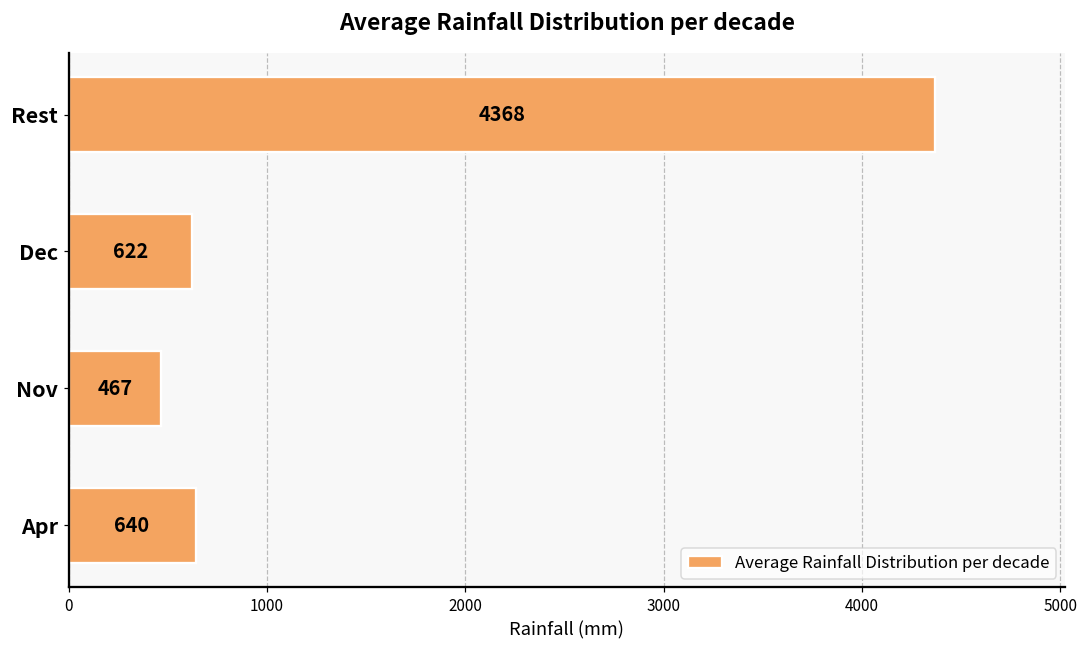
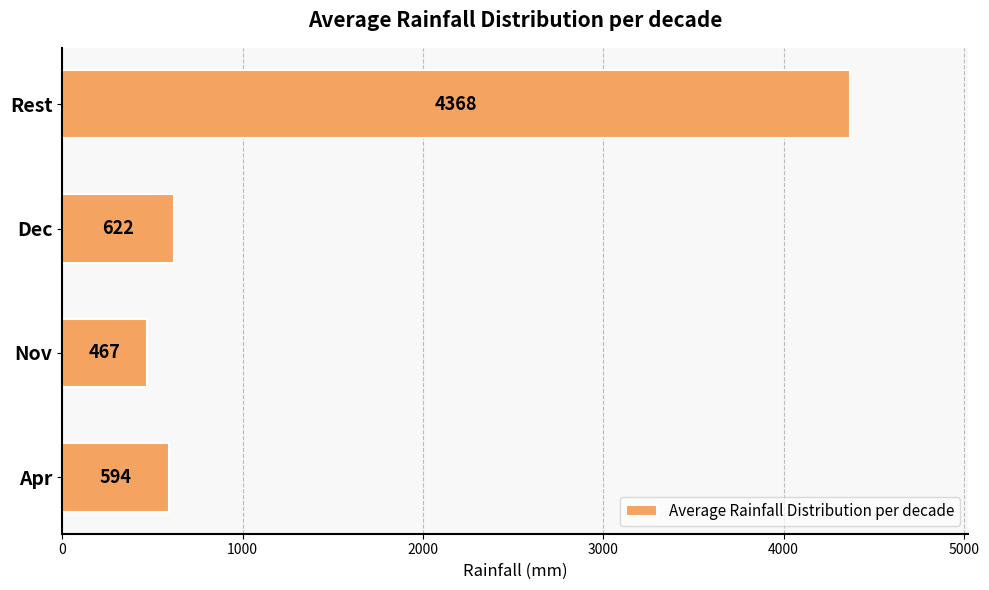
Apr: 640 -> 594
